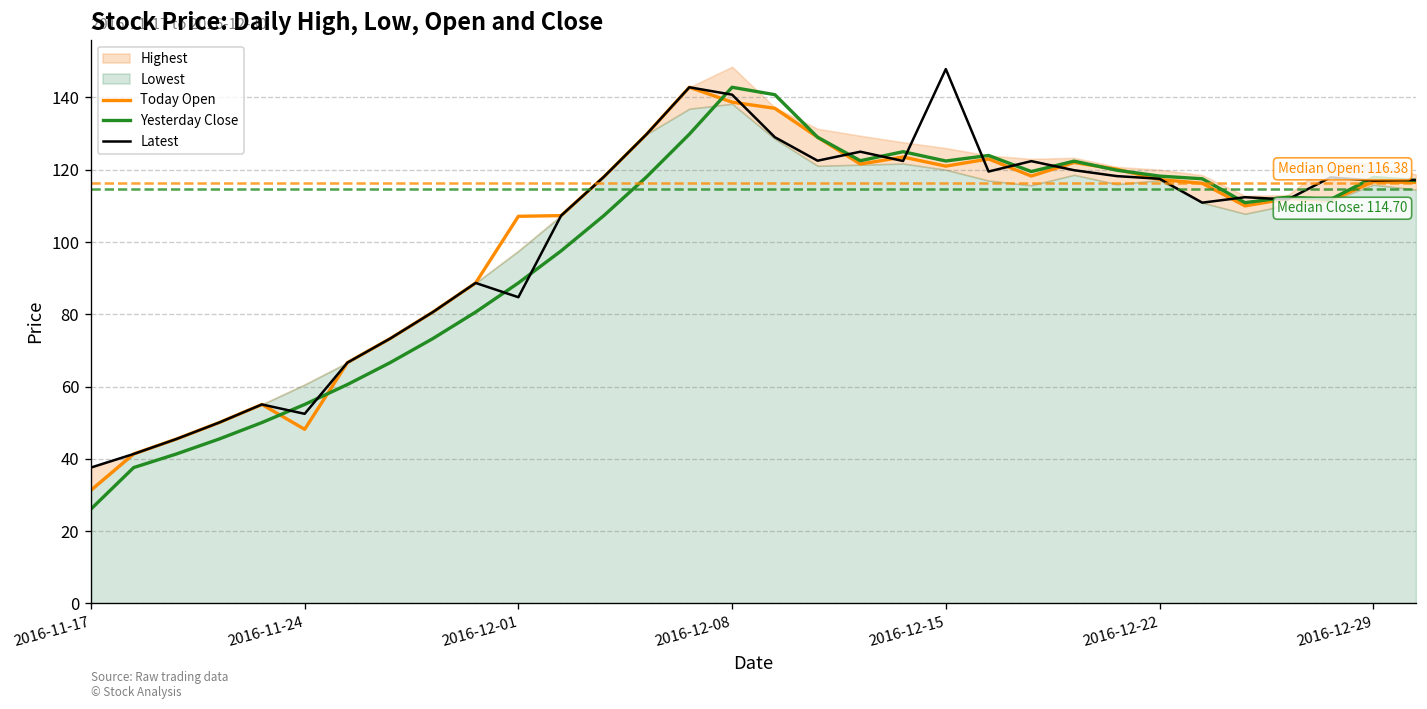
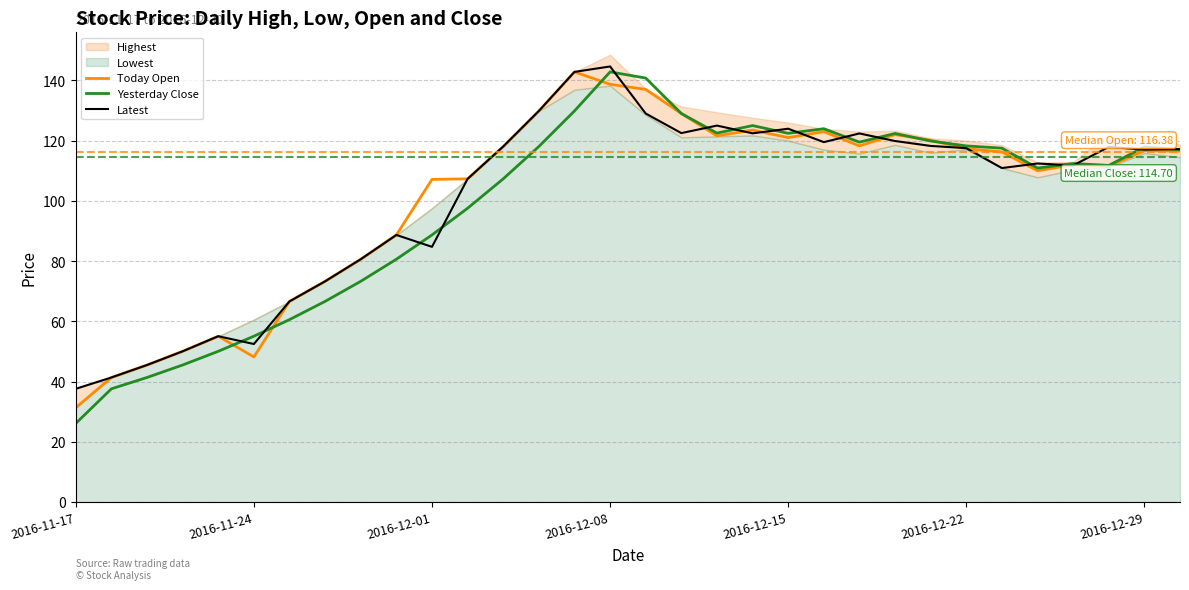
Latest, 2016-12-08: 141 -> 145
Latest, 2016-12-15: 148 -> 124
